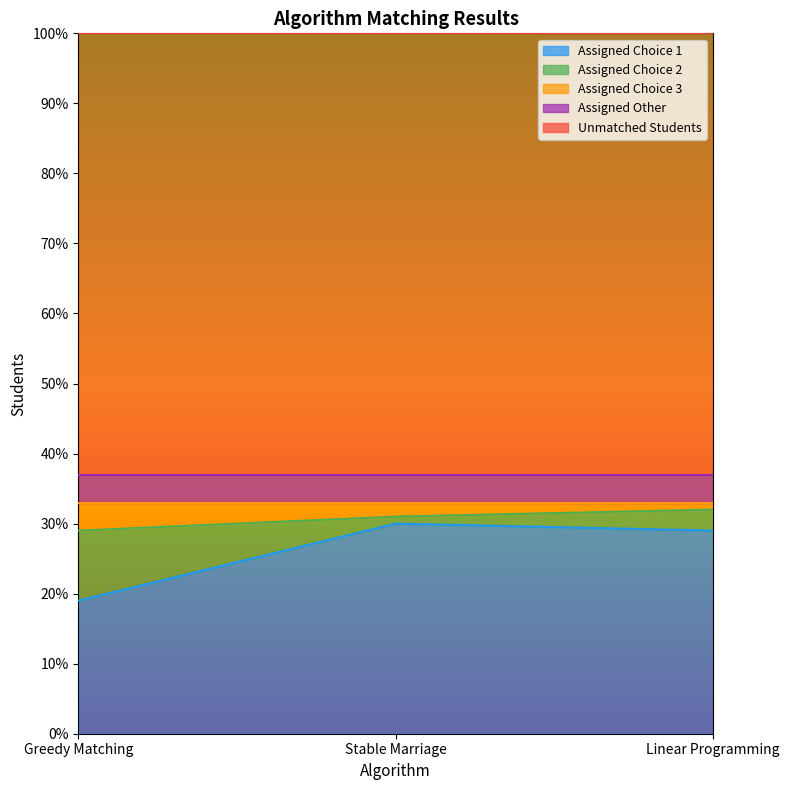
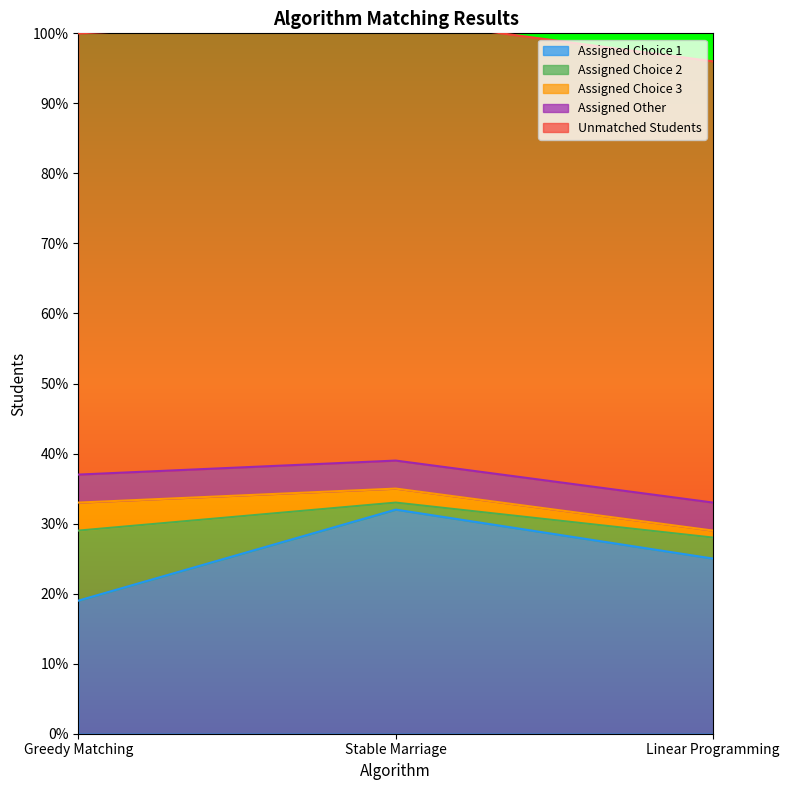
Assigned Choice 1, Stable Marriage: 30% -> 32%
Assigned Choice 1, Linear Programming: 29% -> 25%
